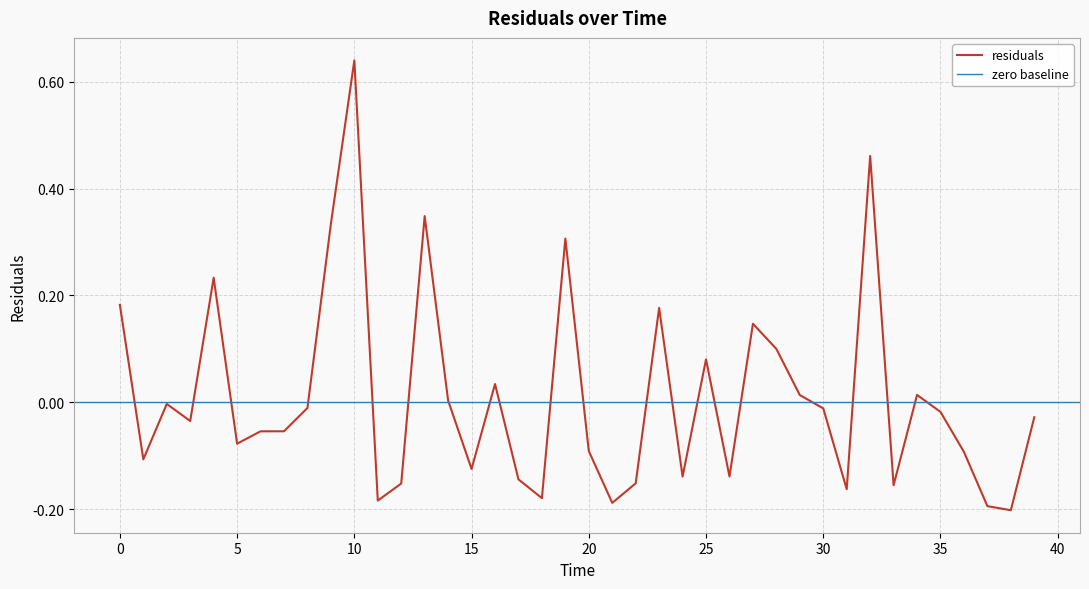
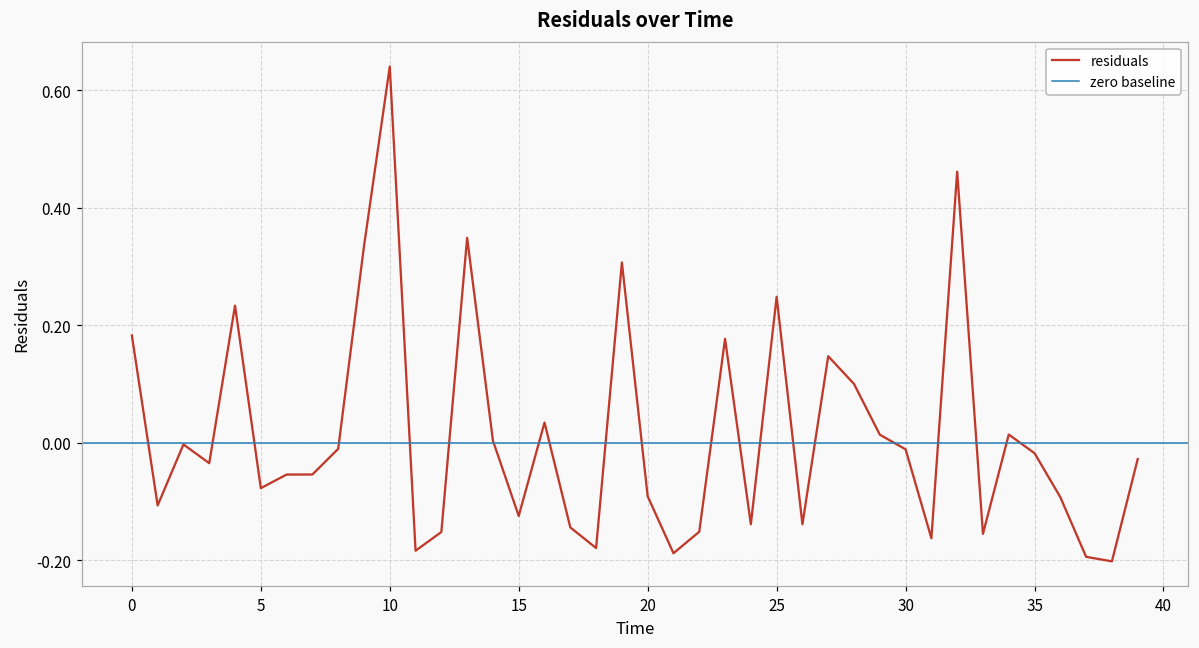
25: 0.08 -> 0.25
